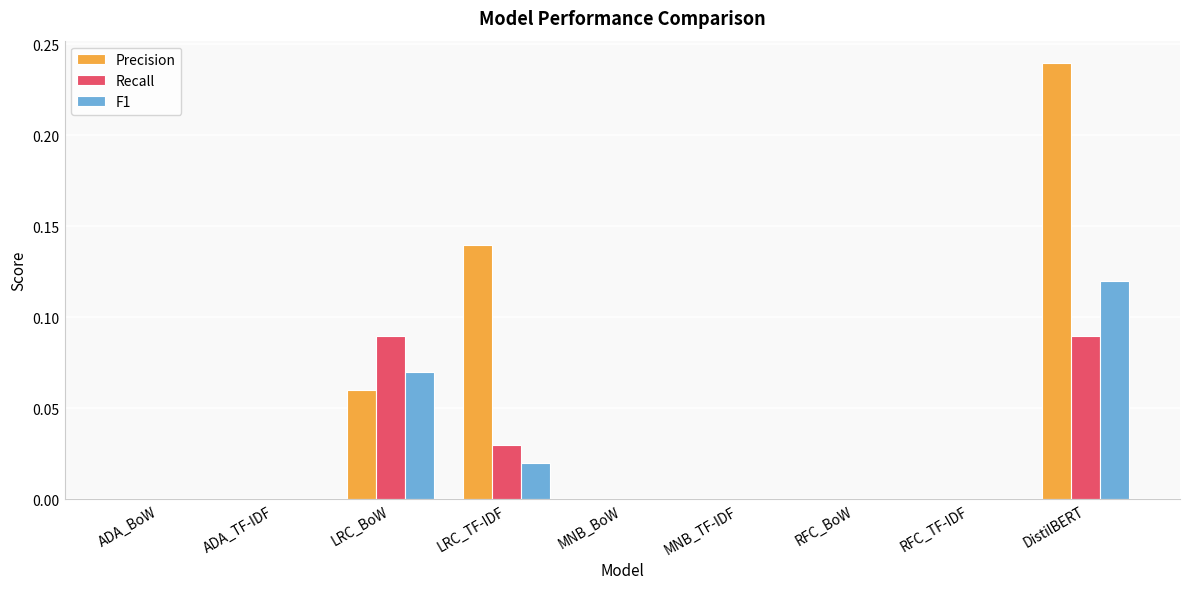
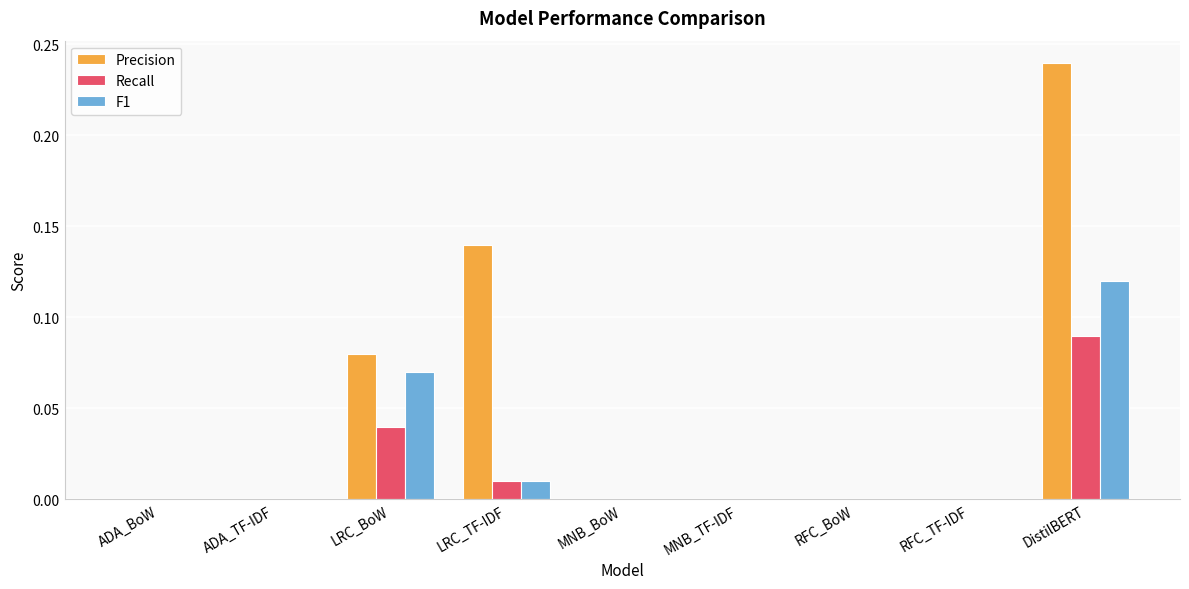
Precision, LRC_BoW: 0.06 -> 0.08
Recall, LRC_BoW: 0.09 -> 0.04
Recall, LRC_TF-IDF: 0.03 -> 0.01
F1, LRC_TF-IDF: 0.02 -> 0.01
